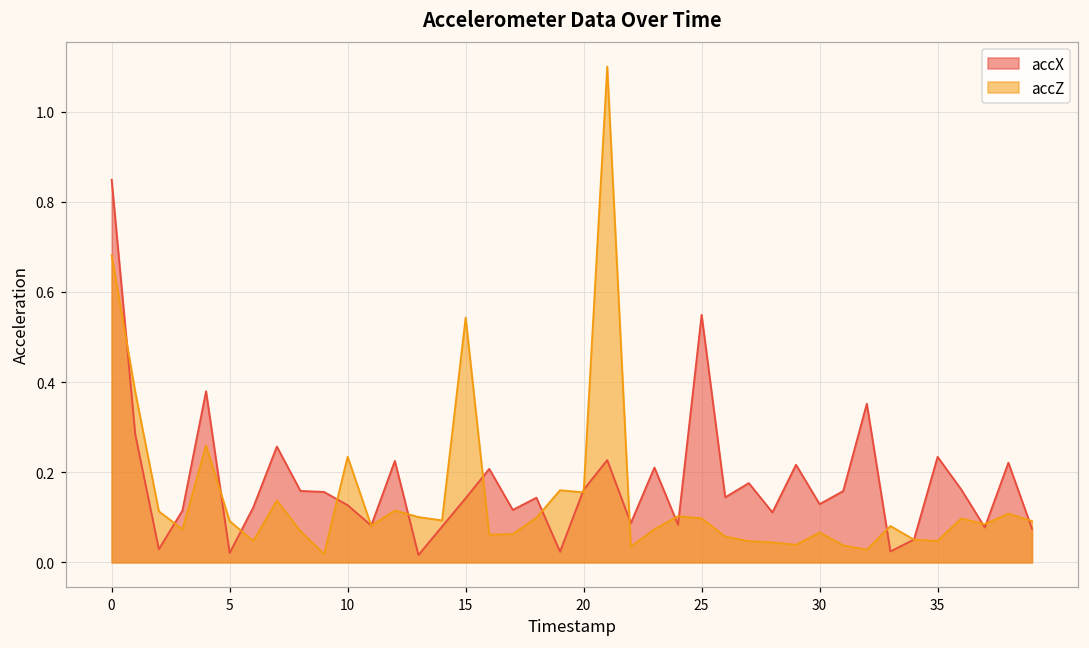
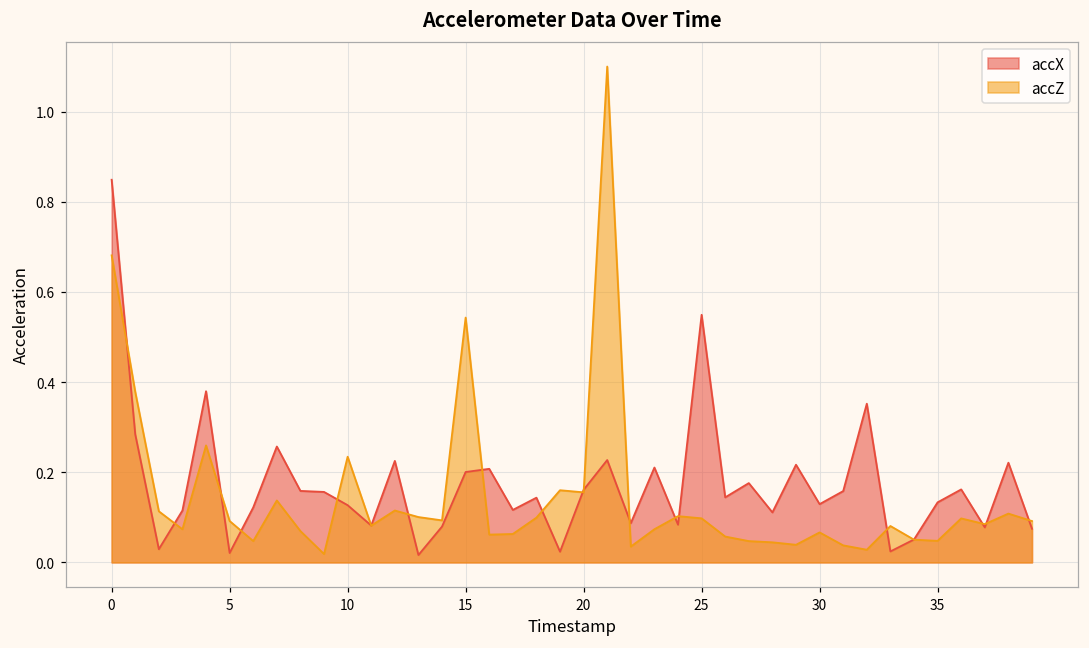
accX, 15: 0.14 -> 0.20
accX, 35: 0.23 -> 0.13
